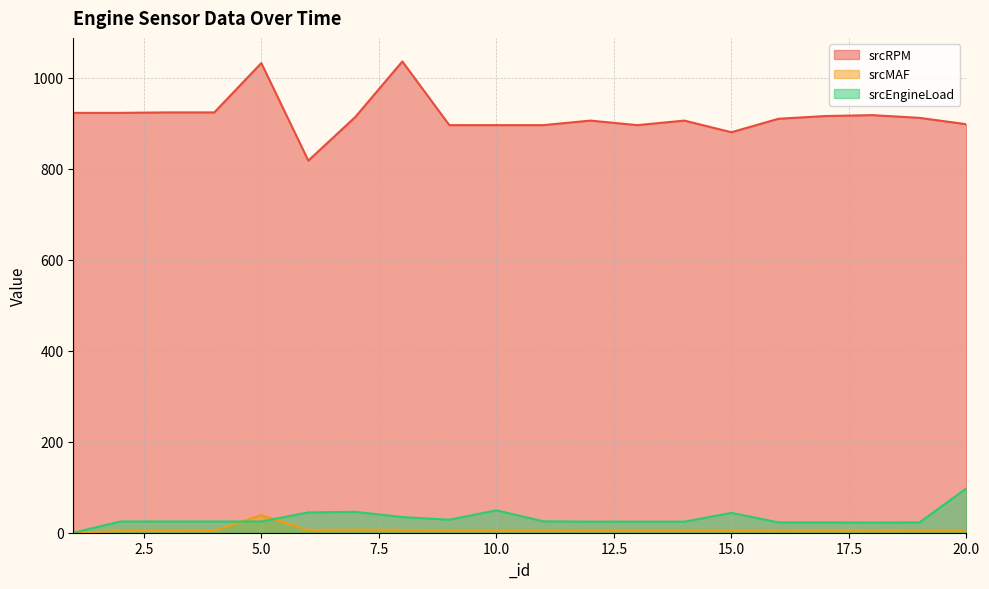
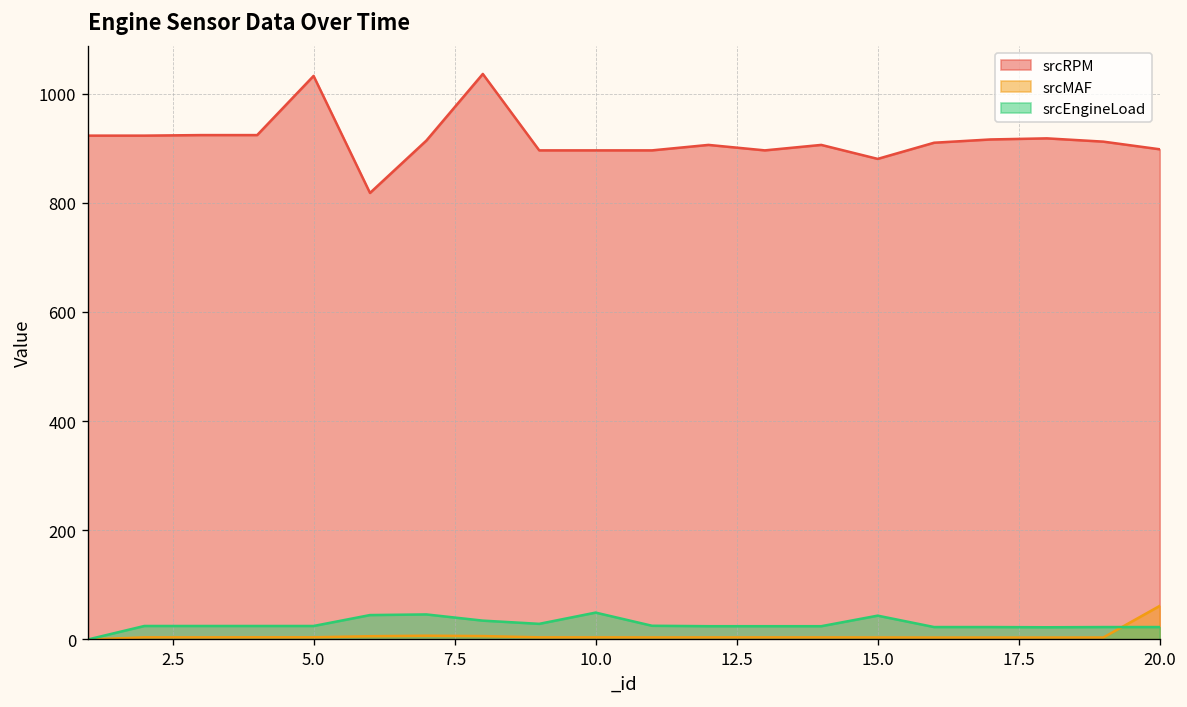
srcMAF, 5.0: 40 -> 0
srcMAF, 20.0: 0 -> 60
srcEngineLoad, 20.0: 100 -> 20
